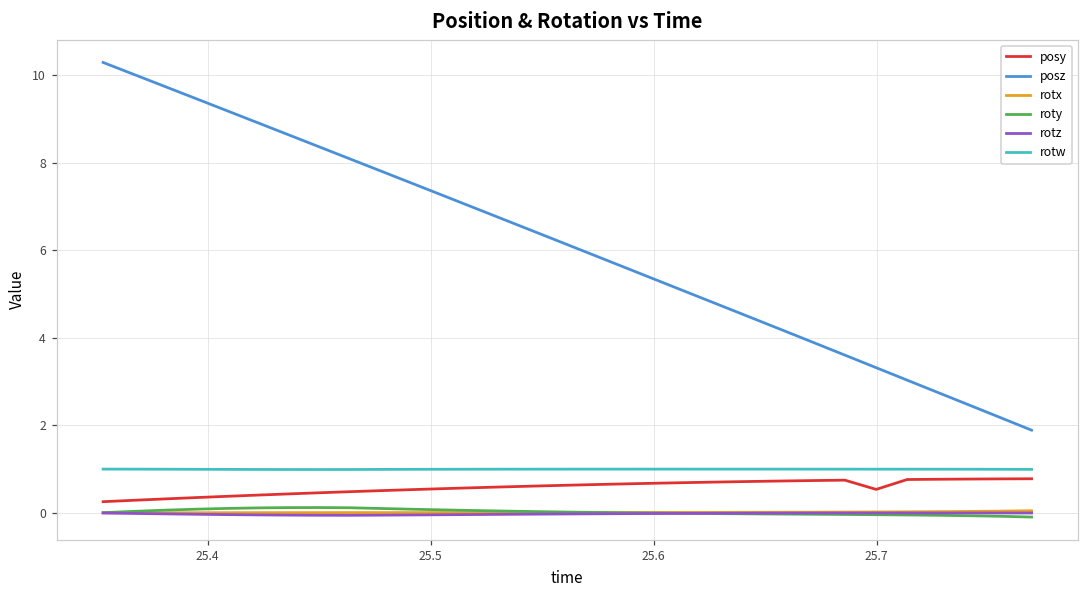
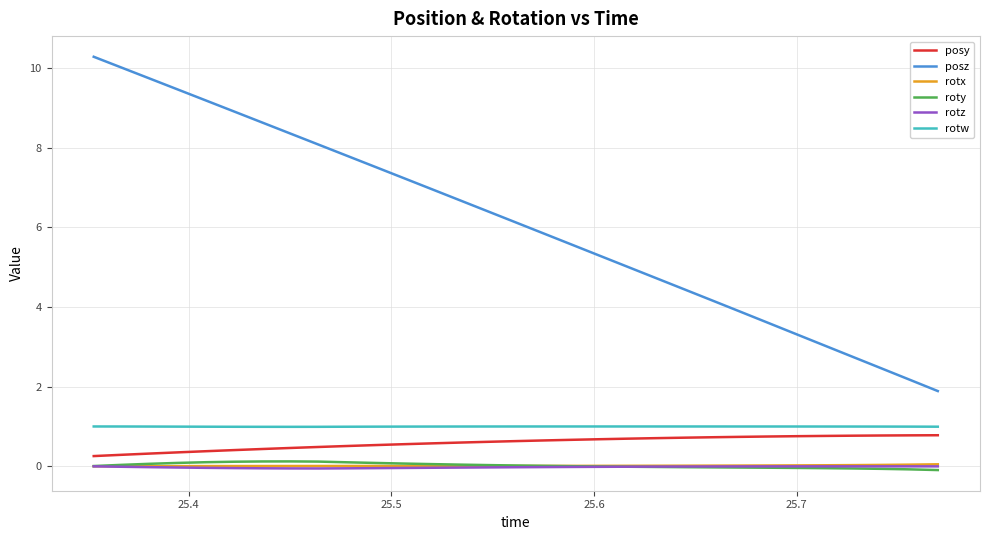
posy, 25.7: 0.5 -> 0.8
